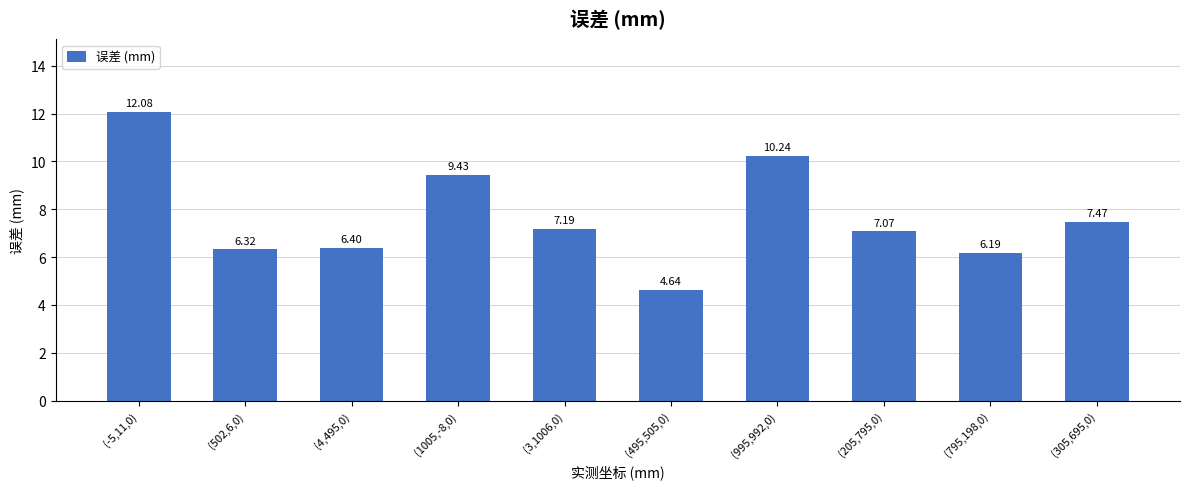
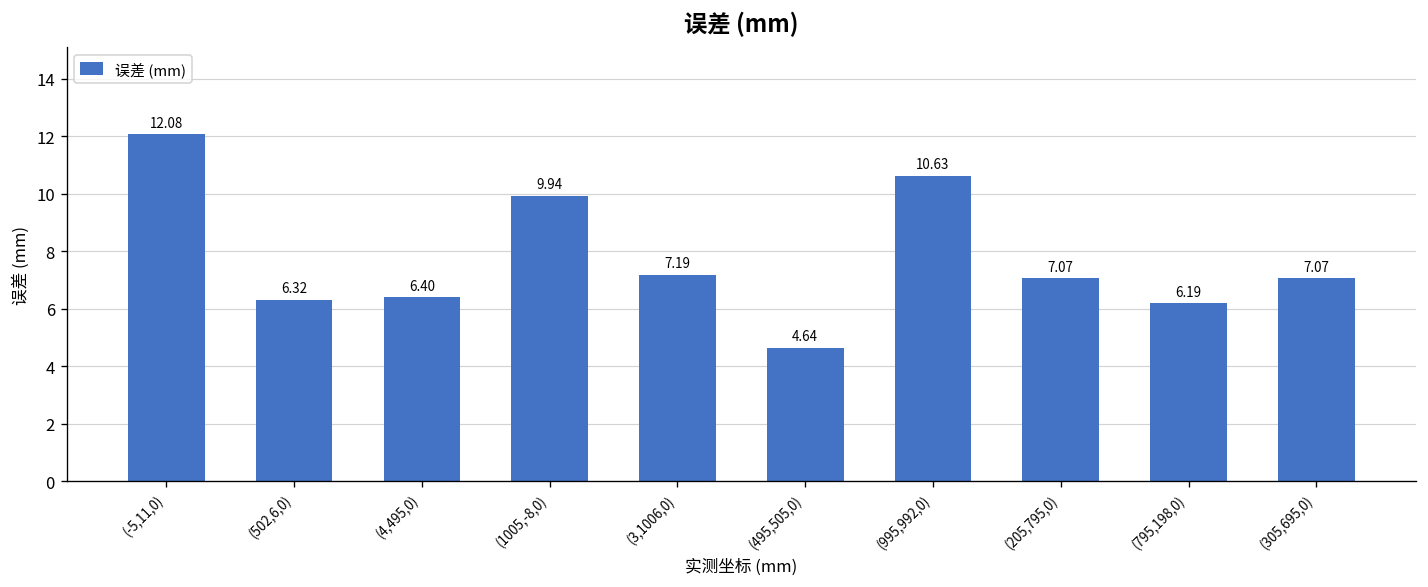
(1005,-8,0): 9.43 -> 9.94
(995,992,0): 10.24 -> 10.63
(305,695,0): 7.47 -> 7.07
